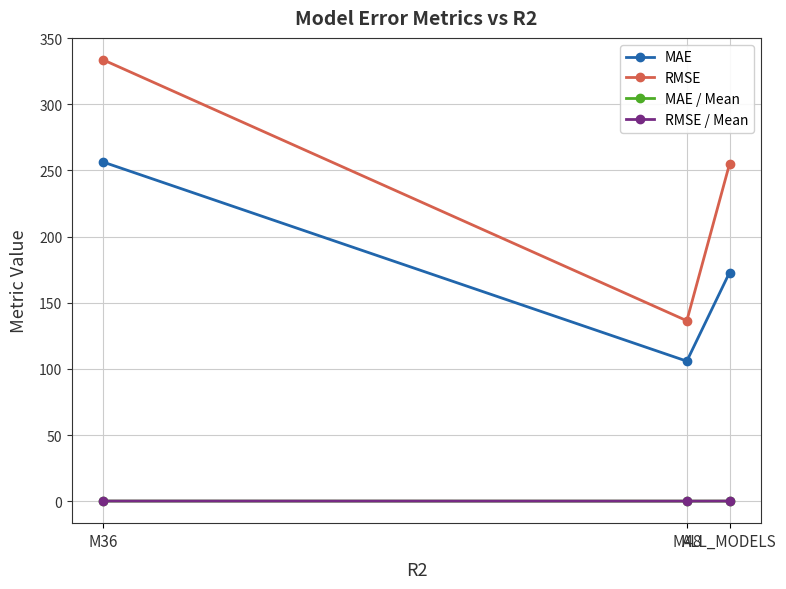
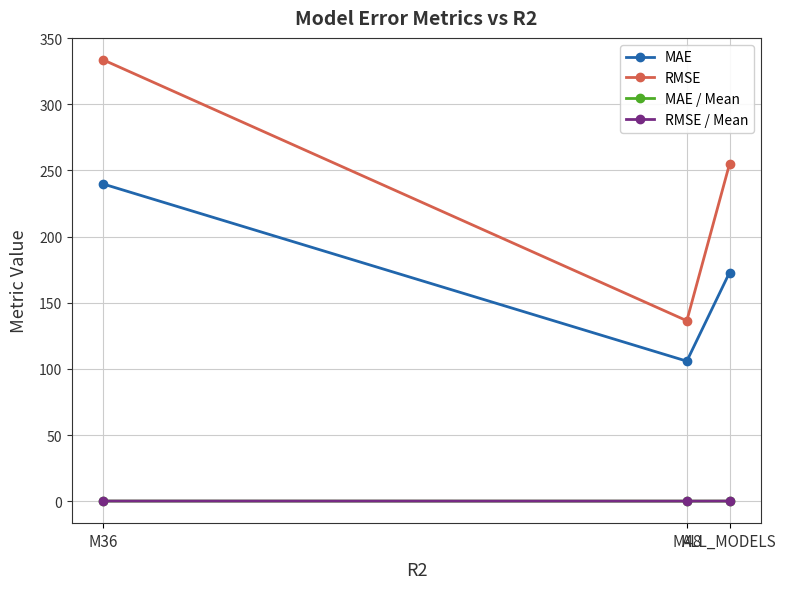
MAE, M36: 256 -> 240
